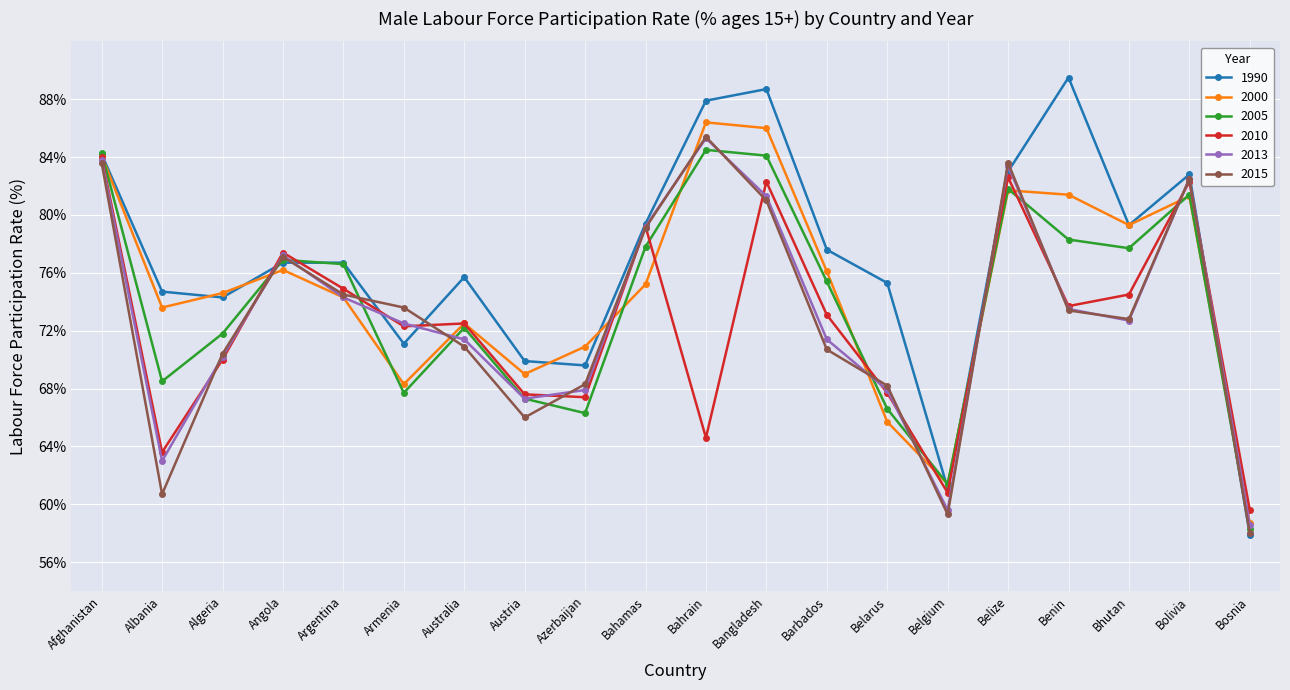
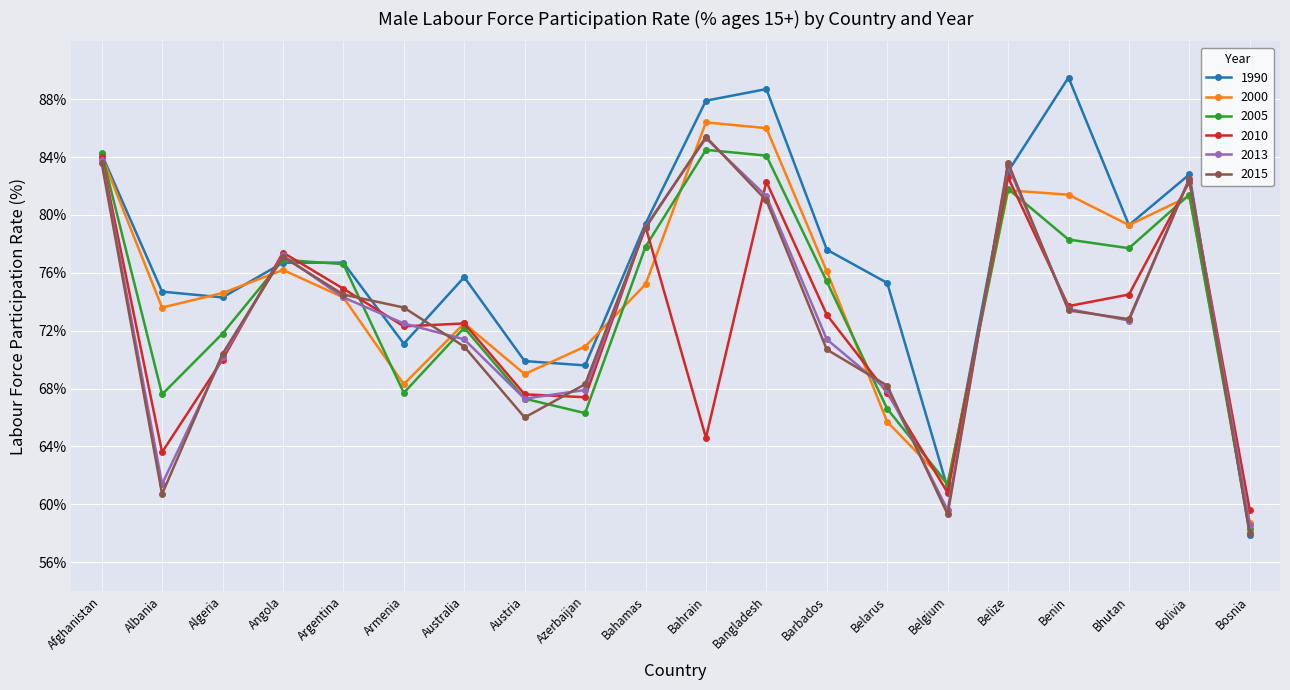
2005, Albania: 68.5% -> 67.6%
2013, Albania: 63.0% -> 61.4%
